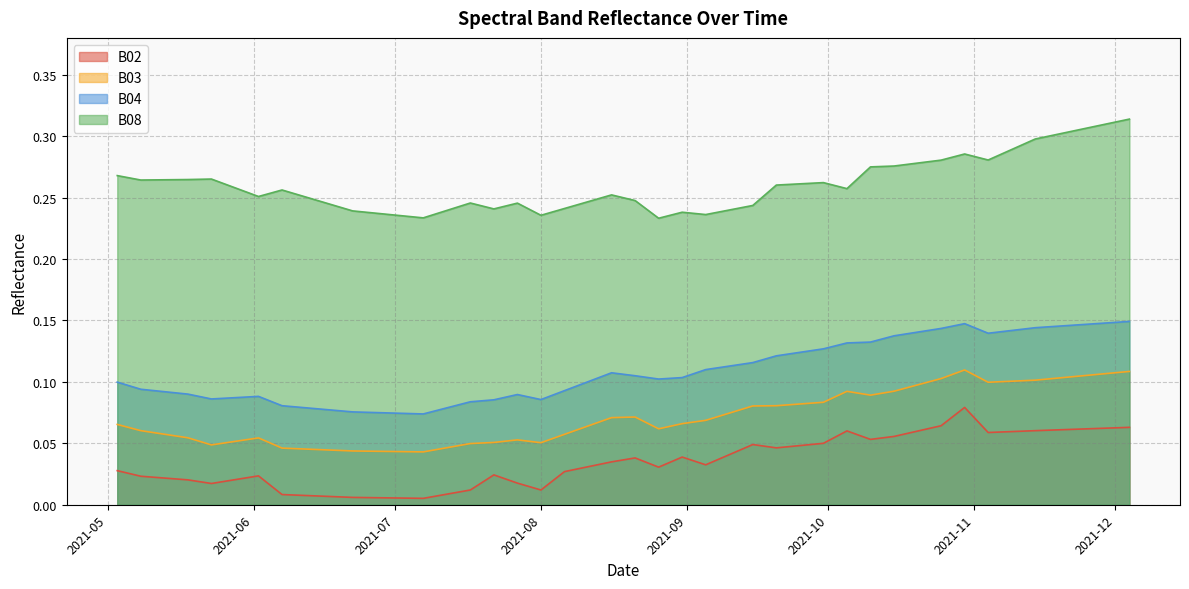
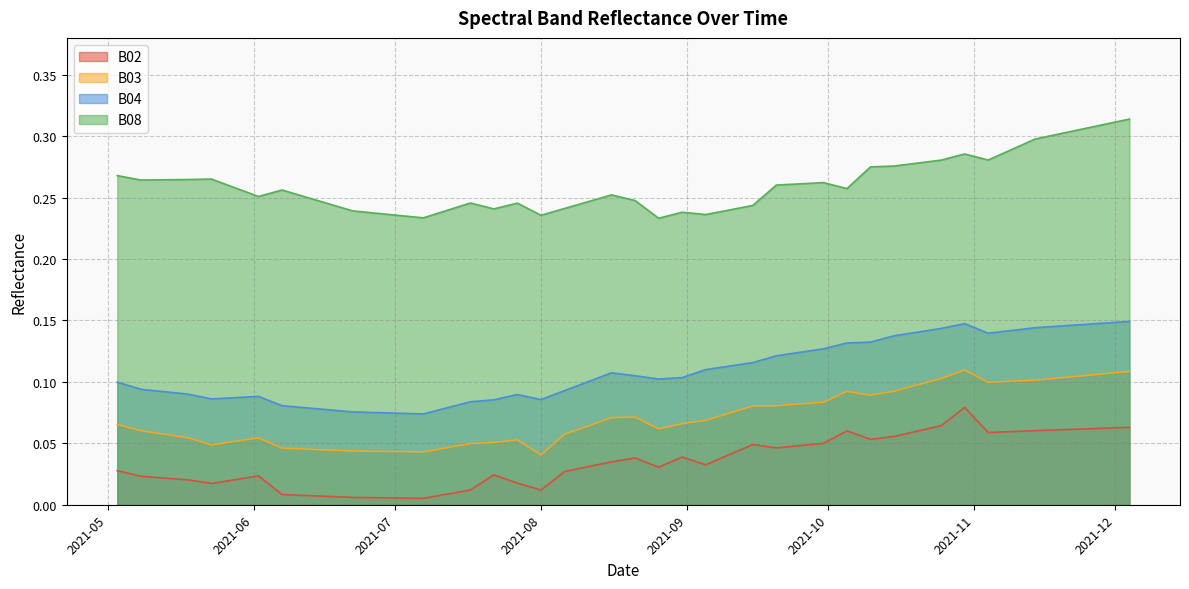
B03, 2021-08: 0.051 -> 0.041
